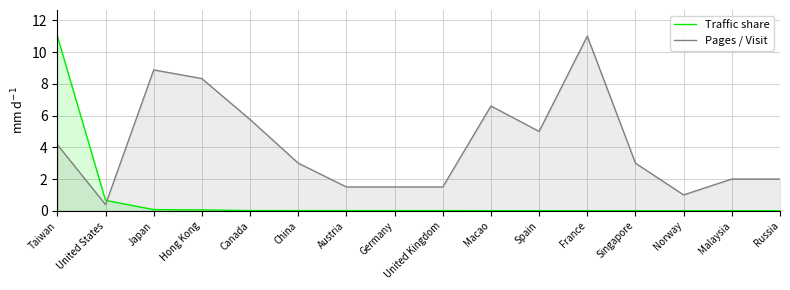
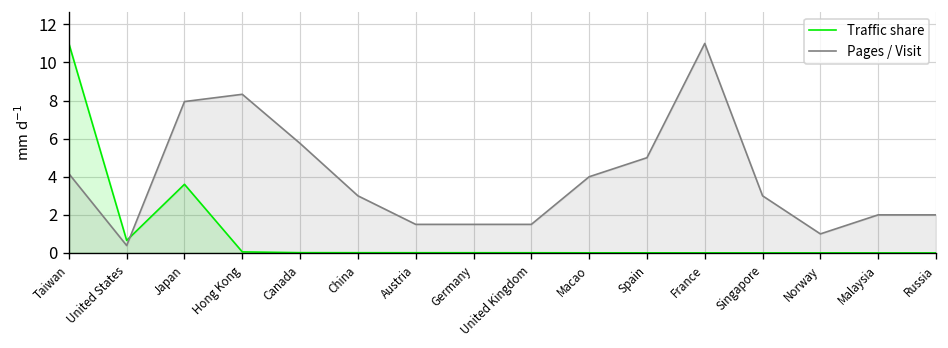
Traffic share, Japan: 0.1 -> 3.6
Pages / Visit, Japan: 8.9 -> 7.9
Pages / Visit, Macao: 6.6 -> 4.0
